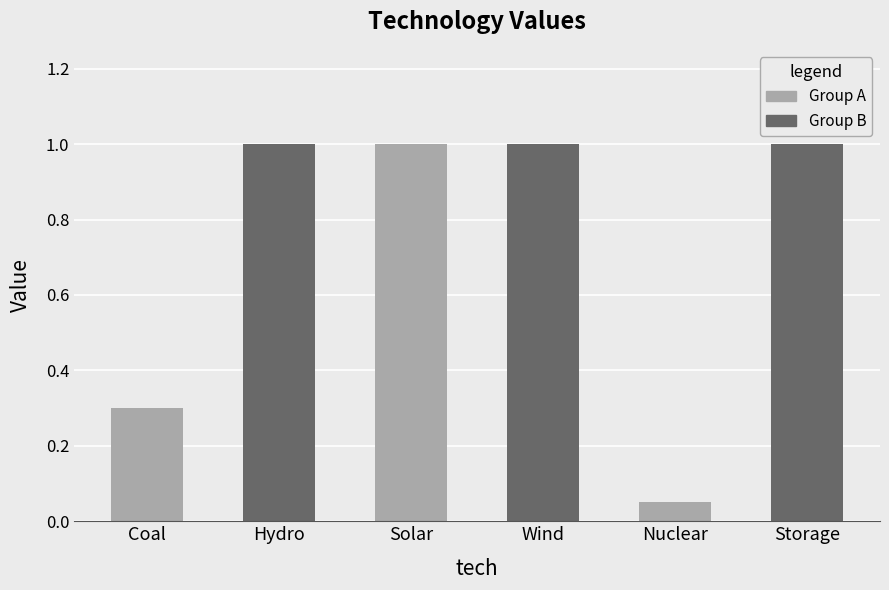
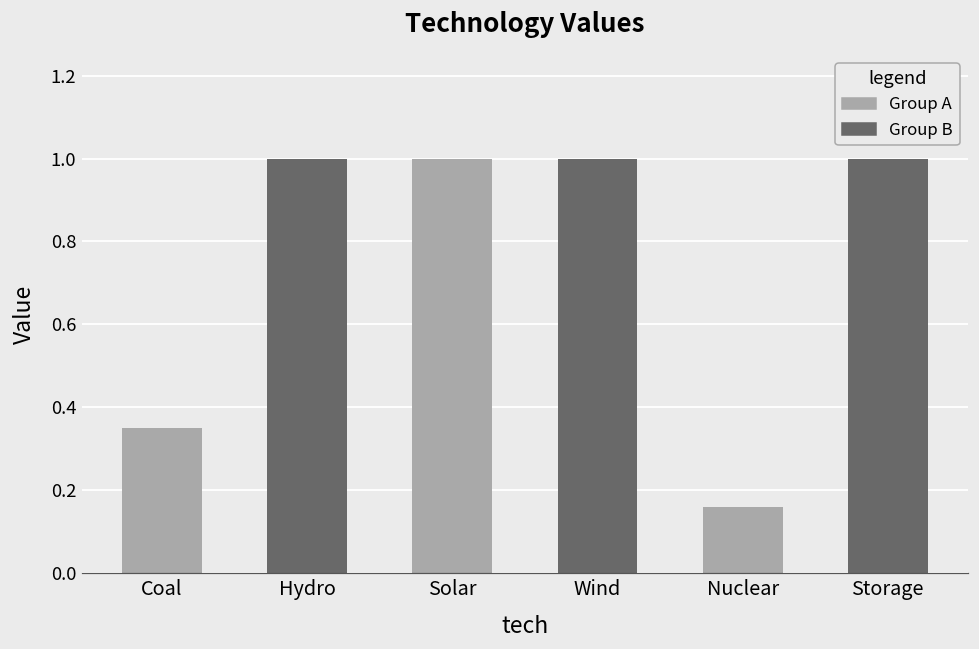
Coal: 0.30 -> 0.35
Nuclear: 0.05 -> 0.16
